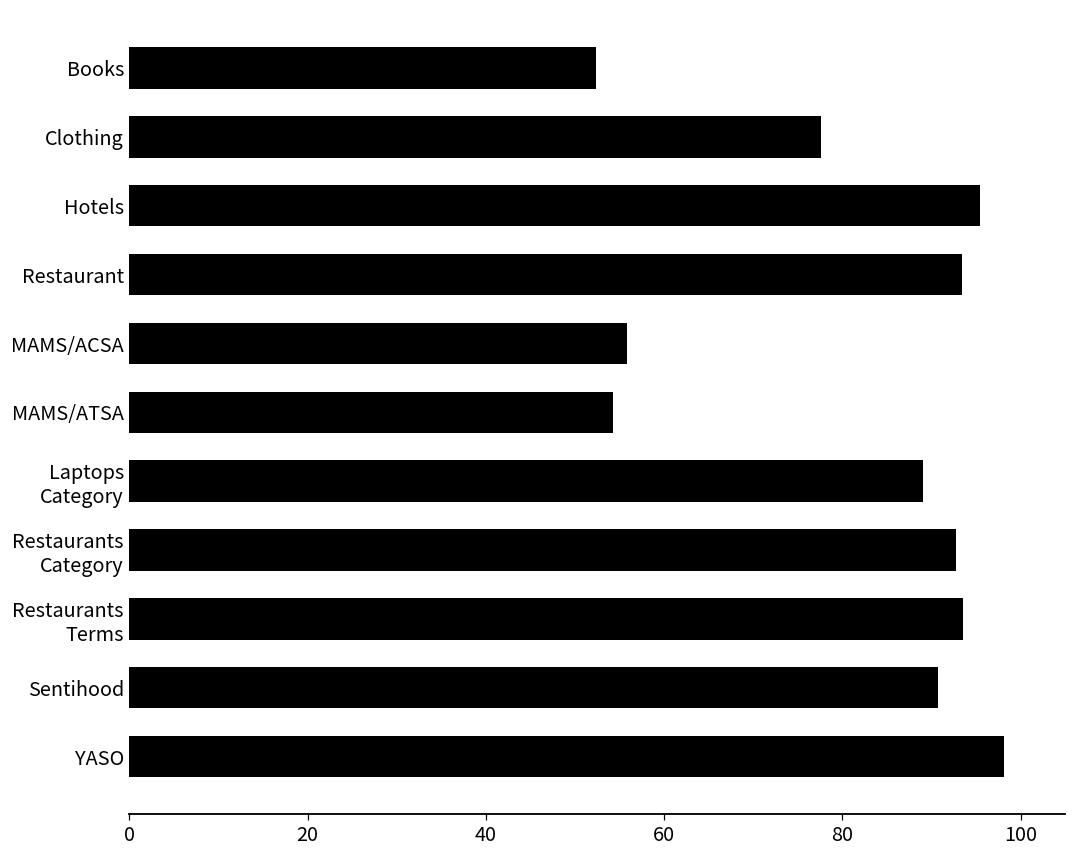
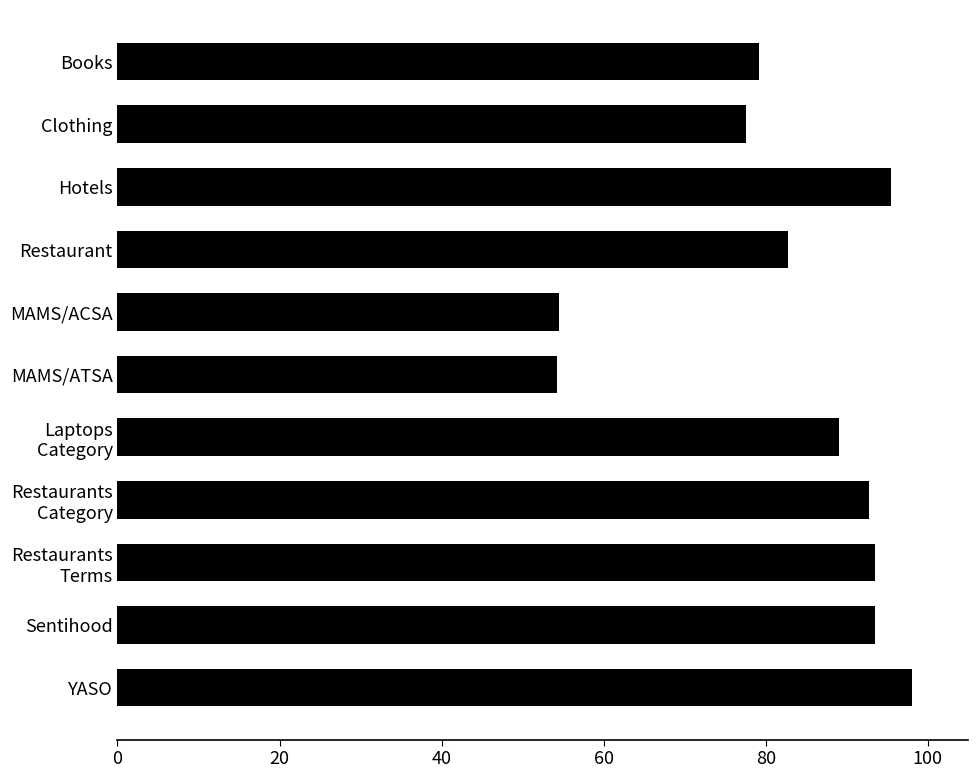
Books: 52 -> 79
Restaurant: 93 -> 83
MAMS/ACSA: 56 -> 55
Sentihood: 91 -> 94
